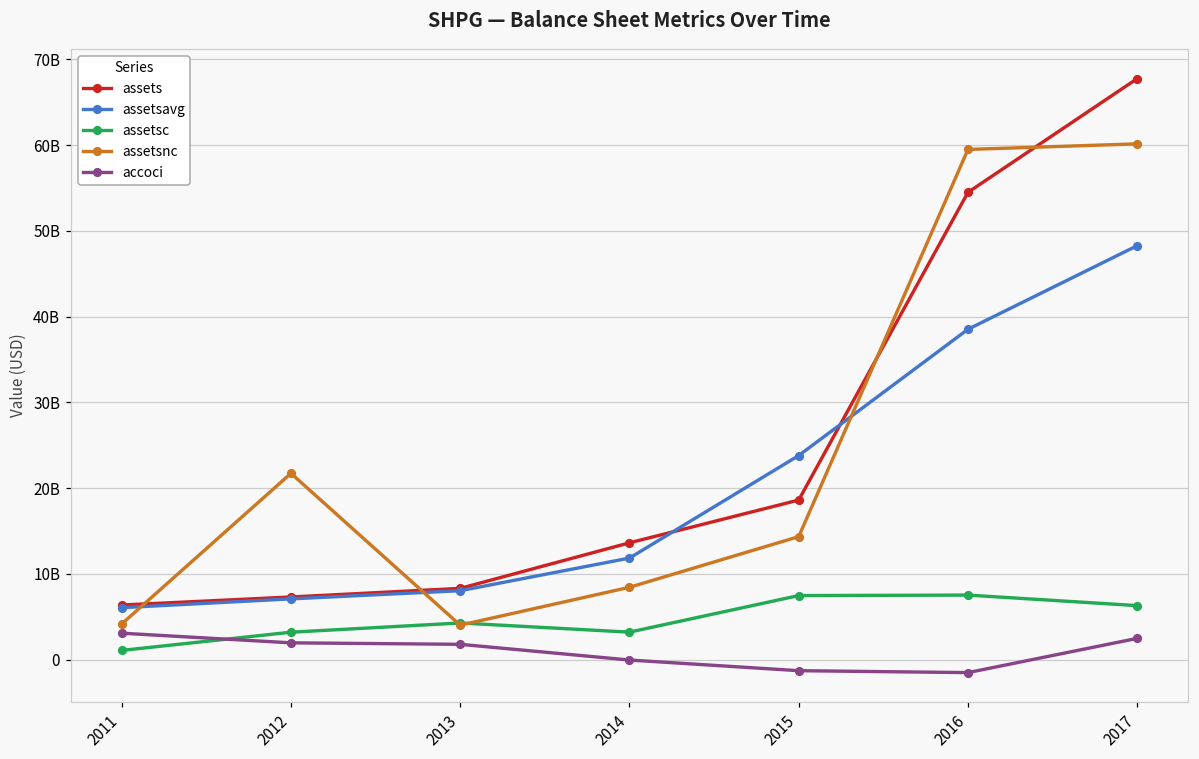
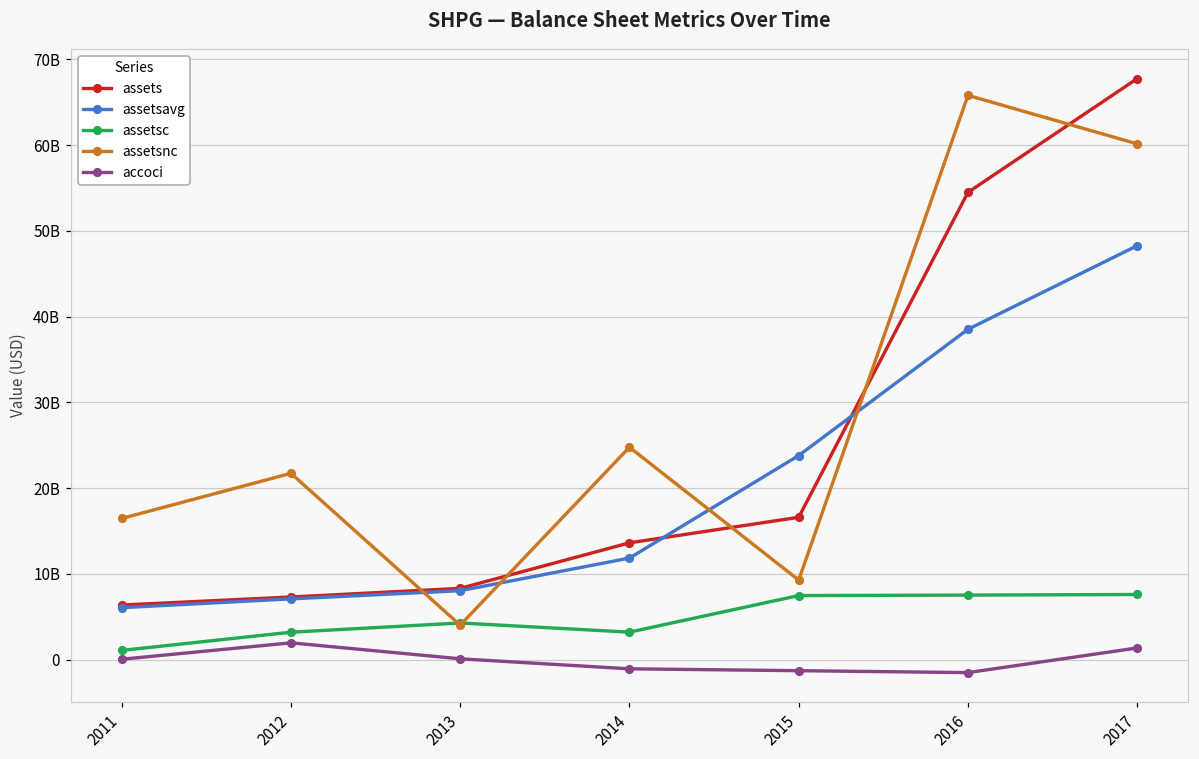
assetsnc, 2011: 4000000000 -> 16000000000
accoci, 2011: 3000000000 -> 0
accoci, 2013: 2000000000 -> 0
assetsnc, 2014: 8000000000 -> 25000000000
accoci, 2014: 0 -> -1000000000
assets, 2015: 19000000000 -> 17000000000
assetsnc, 2015: 14000000000 -> 9000000000
assetsnc, 2016: 59000000000 -> 66000000000
assetsc, 2017: 6000000000 -> 8000000000
accoci, 2017: 2000000000 -> 1000000000
